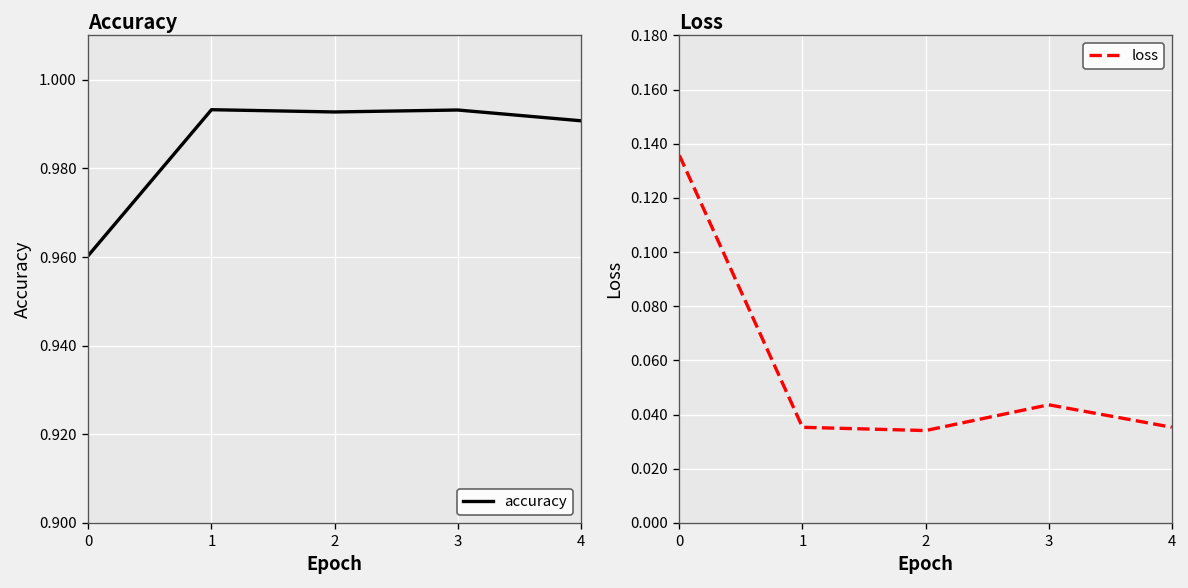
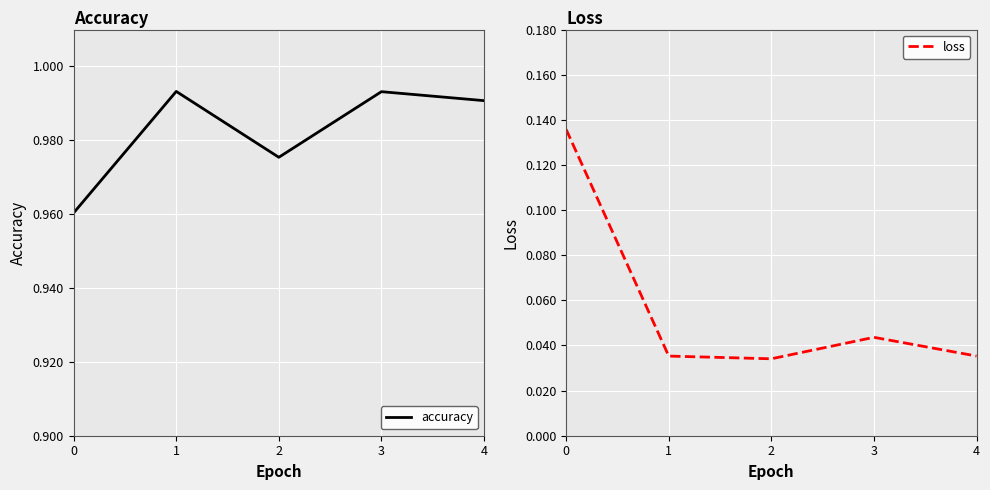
Accuracy, 2: 0.993 -> 0.975
